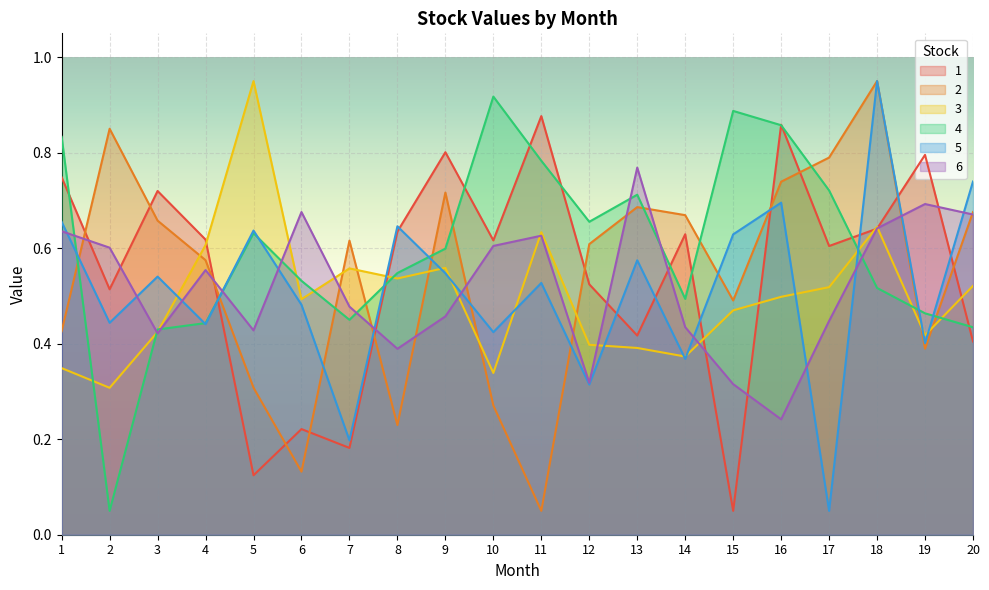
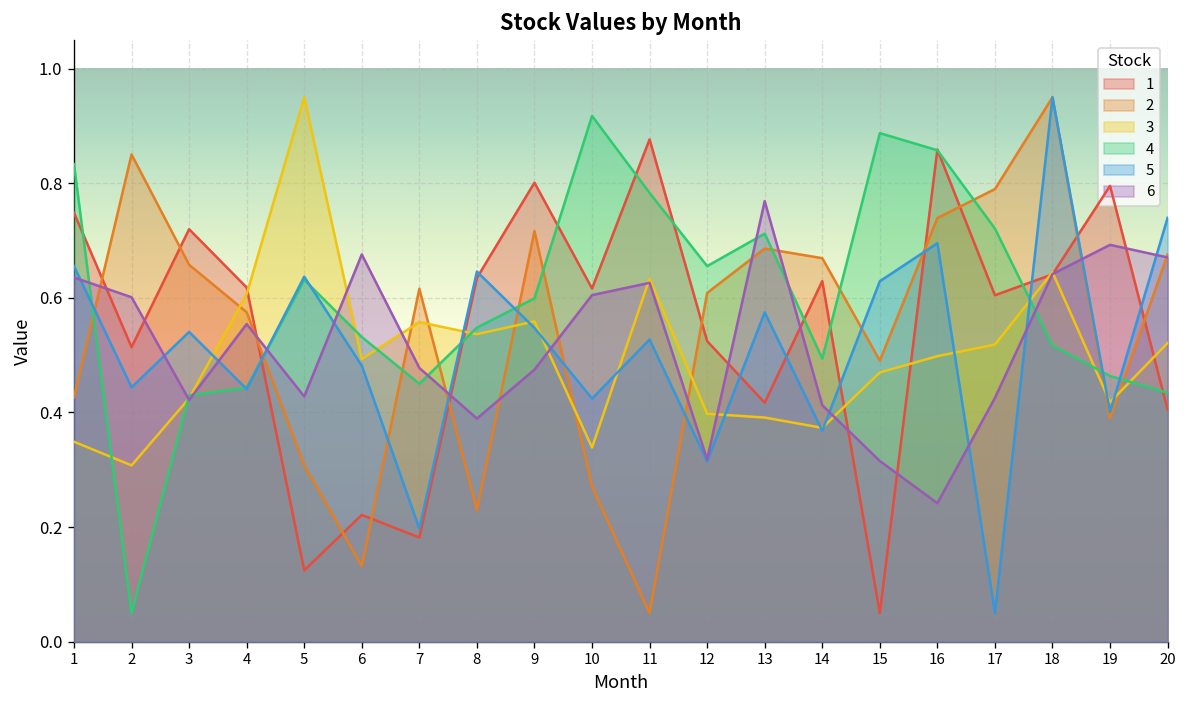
6, 9: 0.46 -> 0.47
6, 14: 0.43 -> 0.41
6, 17: 0.45 -> 0.43
